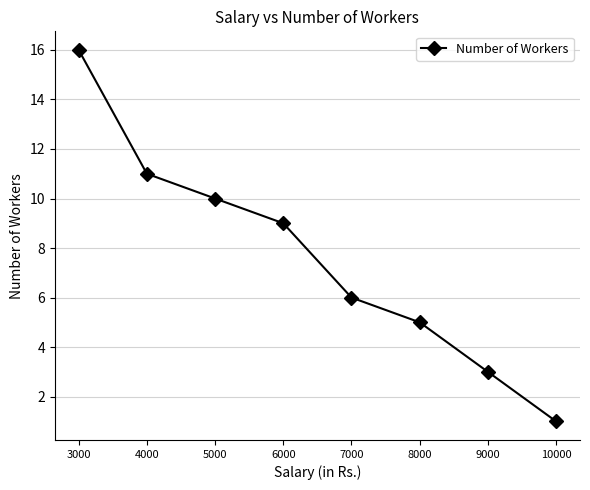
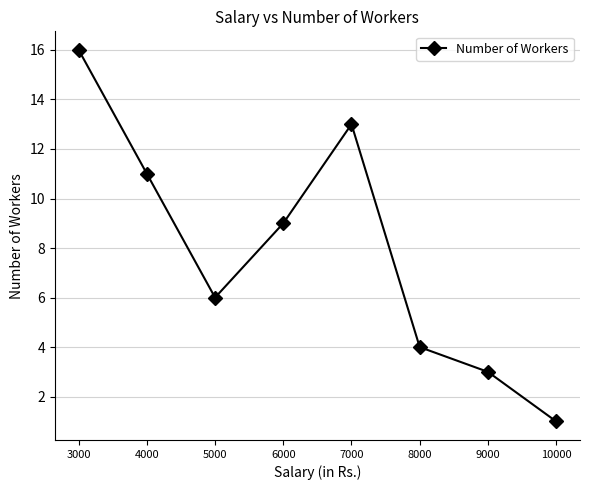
5000: 10 -> 6
7000: 6 -> 13
8000: 5 -> 4
